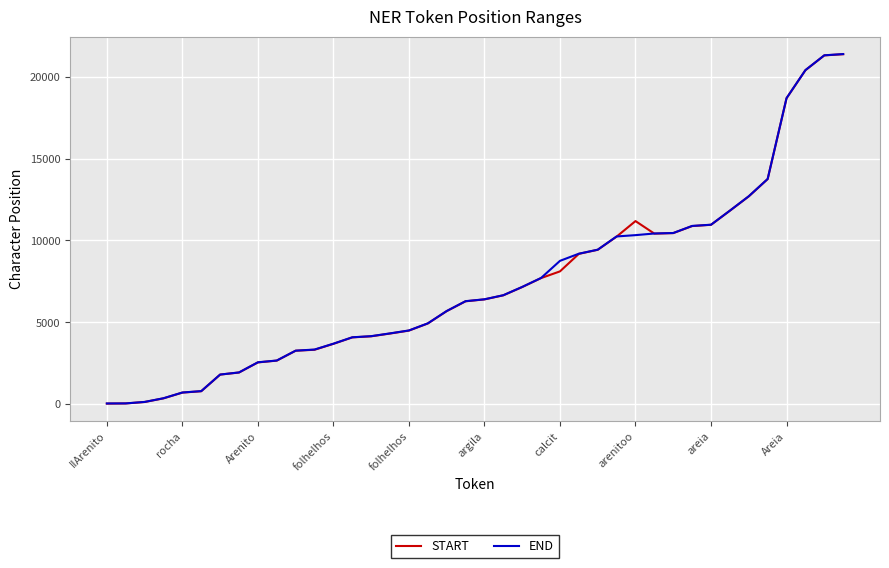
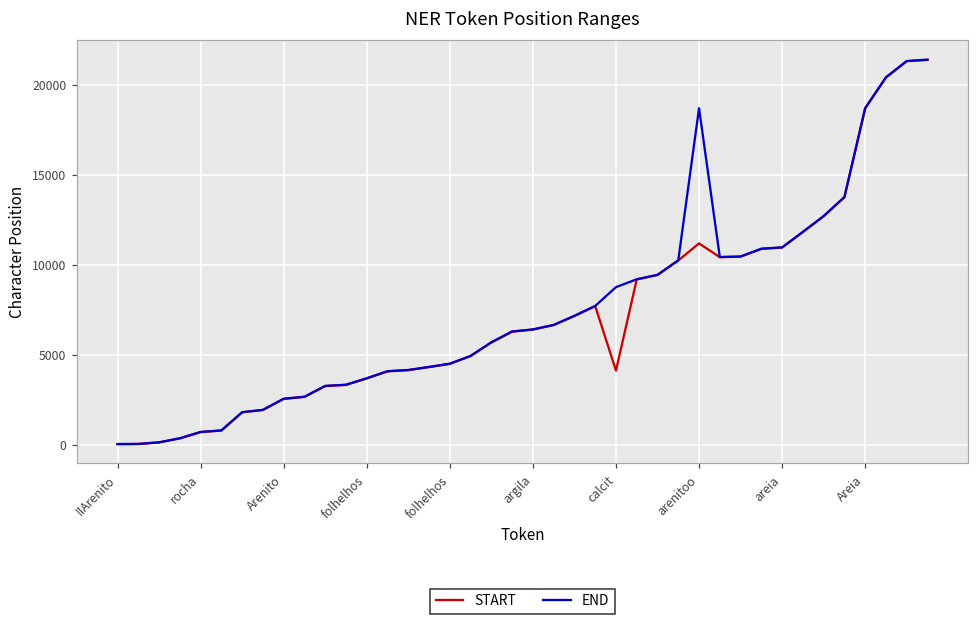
START, calcit: 8100 -> 4100
END, arenitoo: 10300 -> 18700
